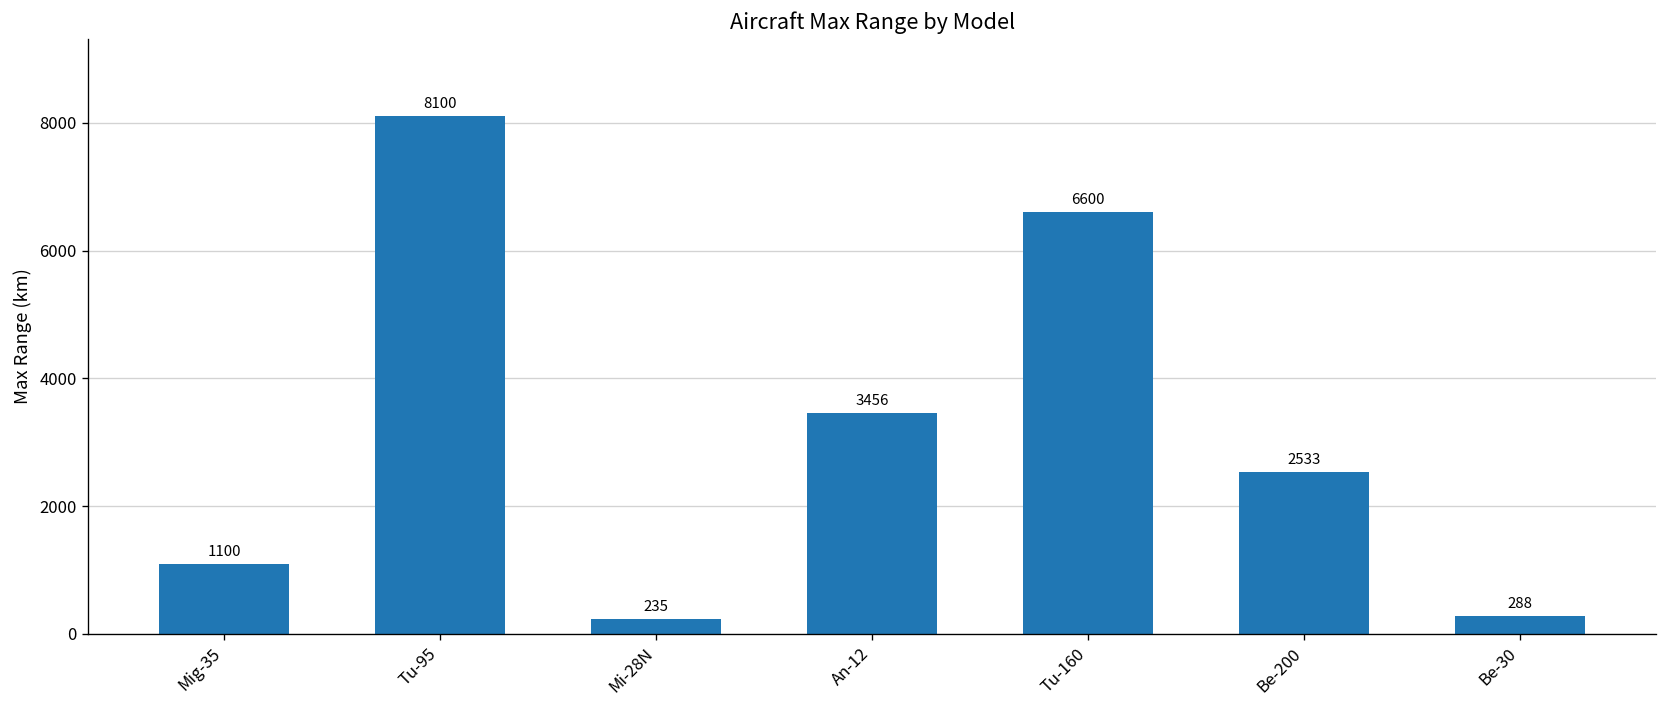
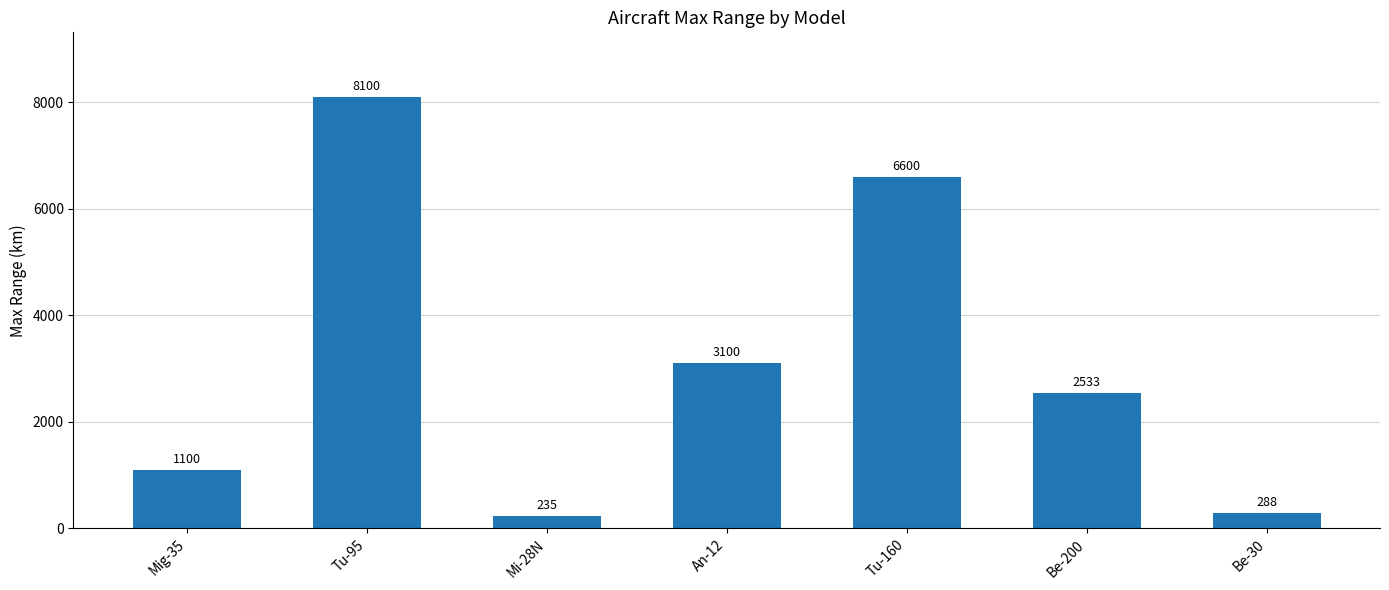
An-12: 3456 -> 3100
